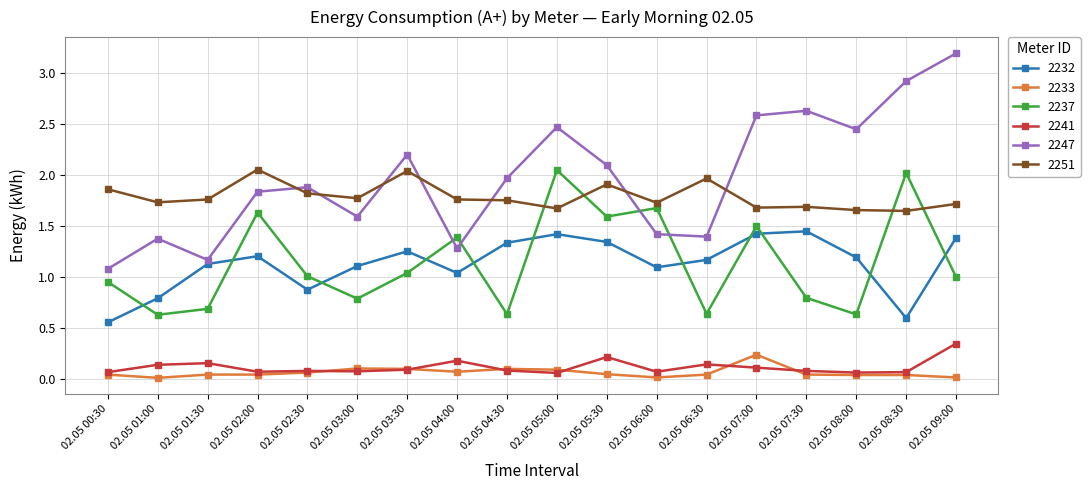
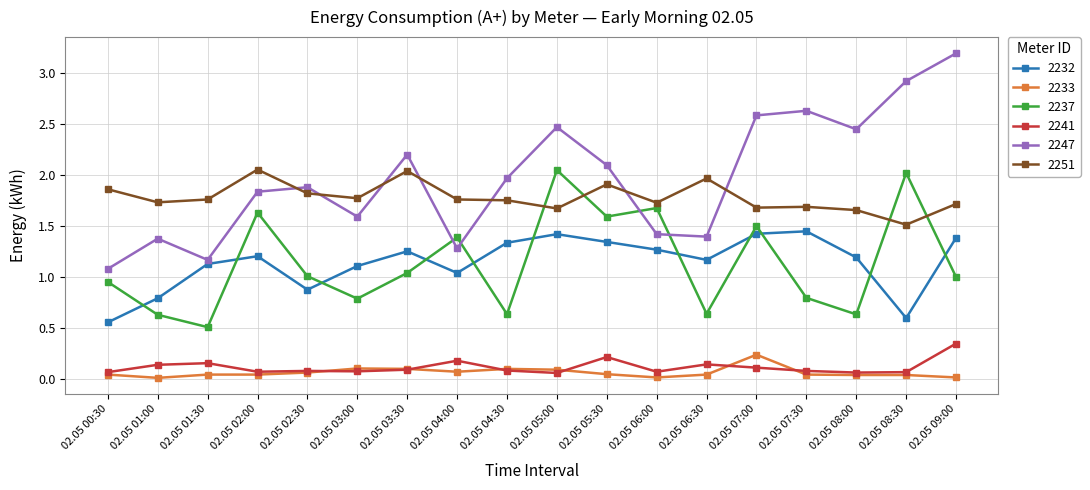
2237, 02.05 01:30: 0.68 -> 0.51
2232, 02.05 06:00: 1.09 -> 1.26
2251, 02.05 08:30: 1.64 -> 1.51
